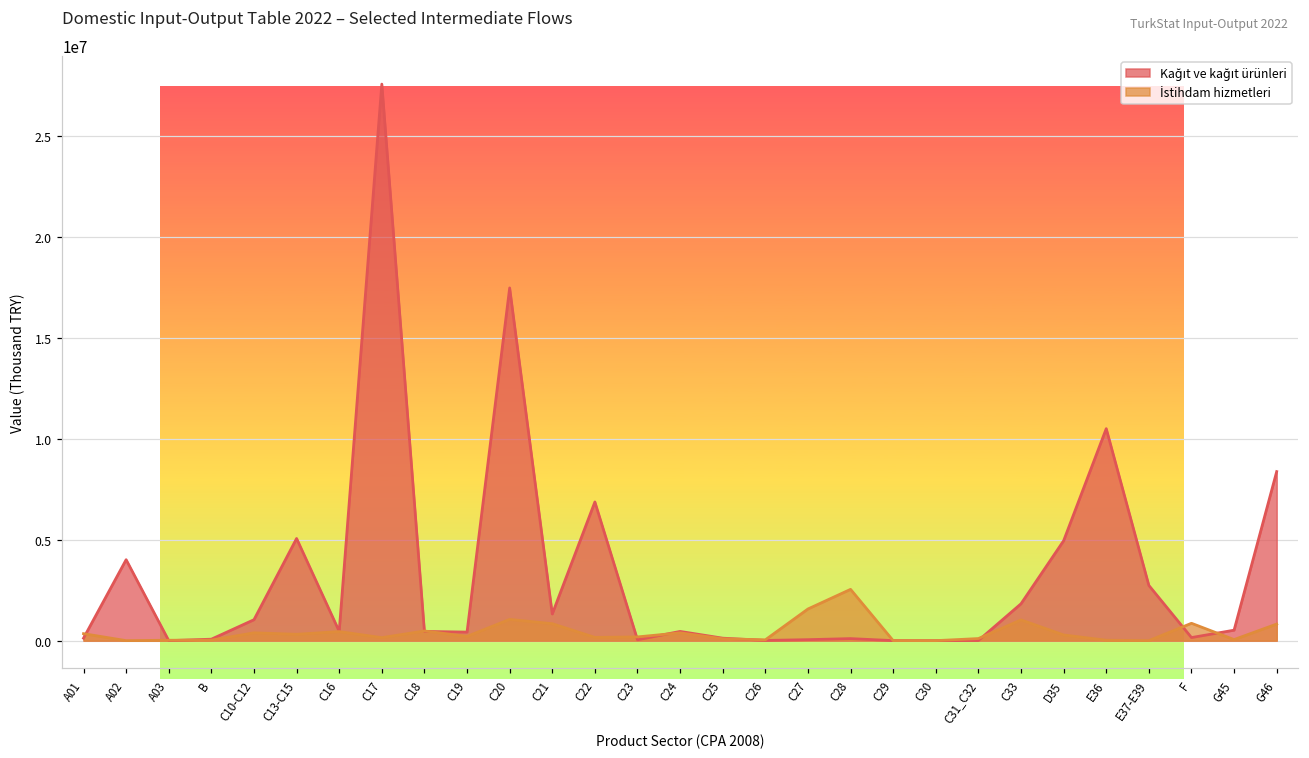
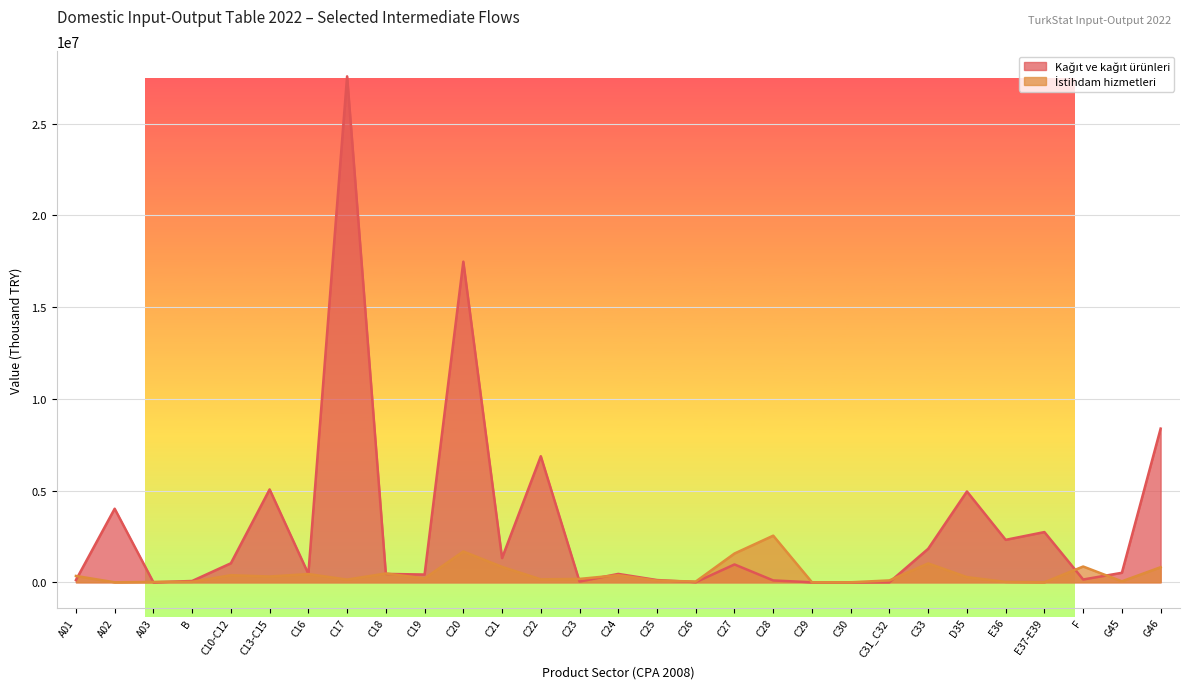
İstihdam hizmetleri, C20: 1100000 -> 1700000
Kağıt ve kağıt ürünleri, C27: 0 -> 1000000
Kağıt ve kağıt ürünleri, E36: 10500000 -> 2300000
